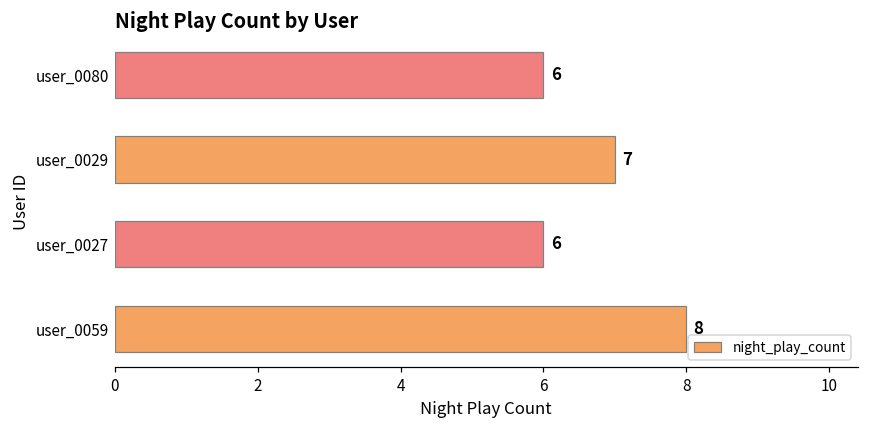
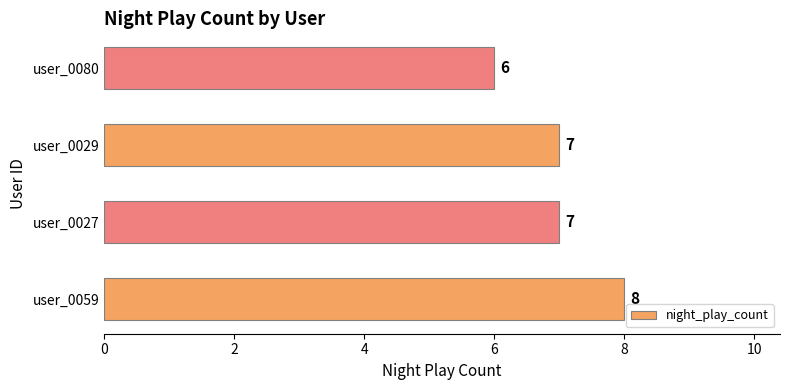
user_0027: 6 -> 7
